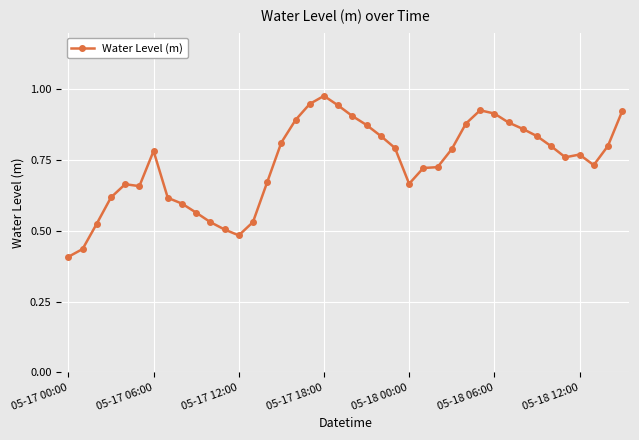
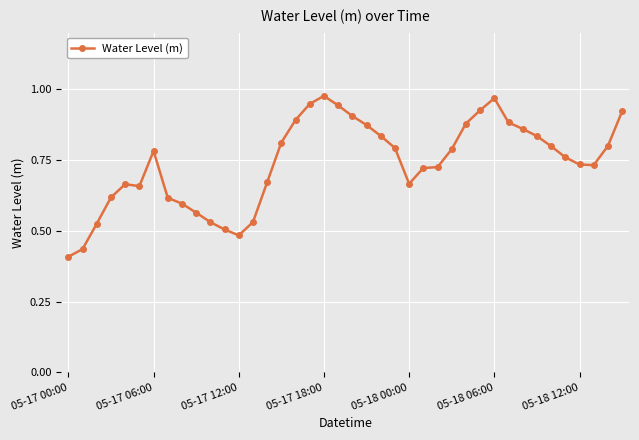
05-18 06:00: 0.91 -> 0.97
05-18 12:00: 0.77 -> 0.73
